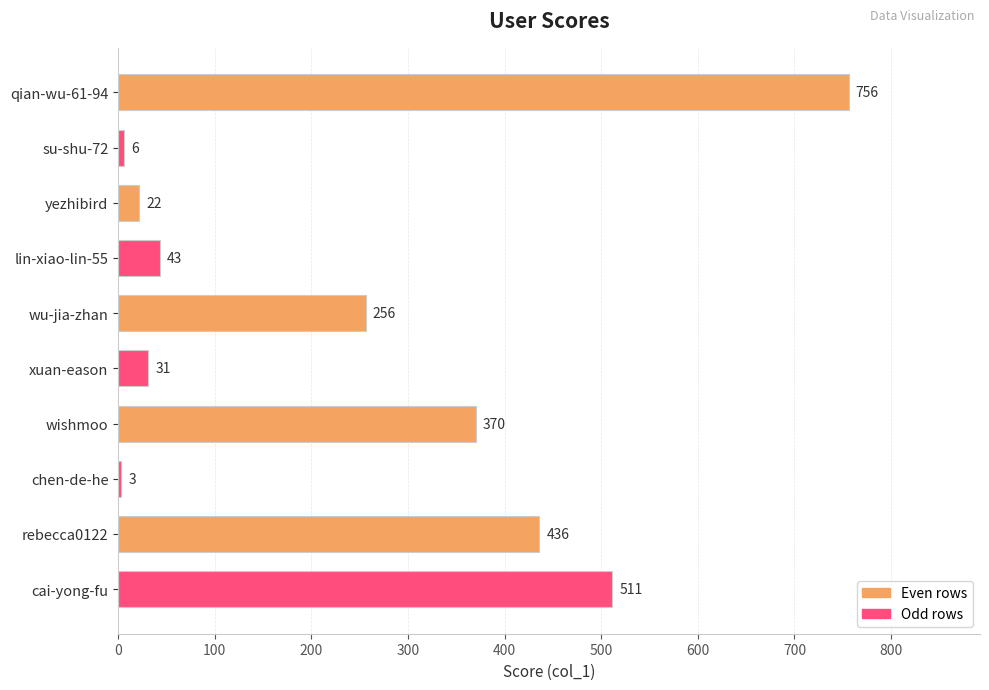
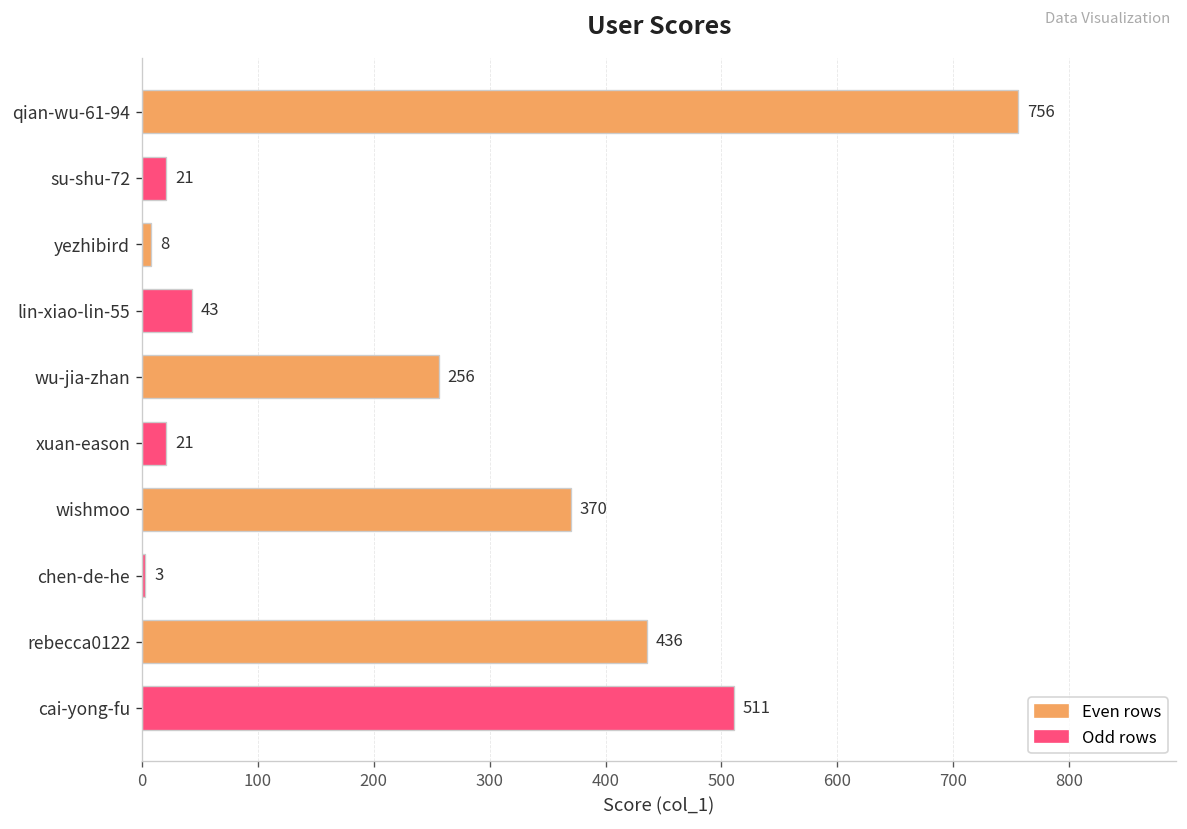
su-shu-72: 6 -> 21
yezhibird: 22 -> 8
xuan-eason: 31 -> 21
